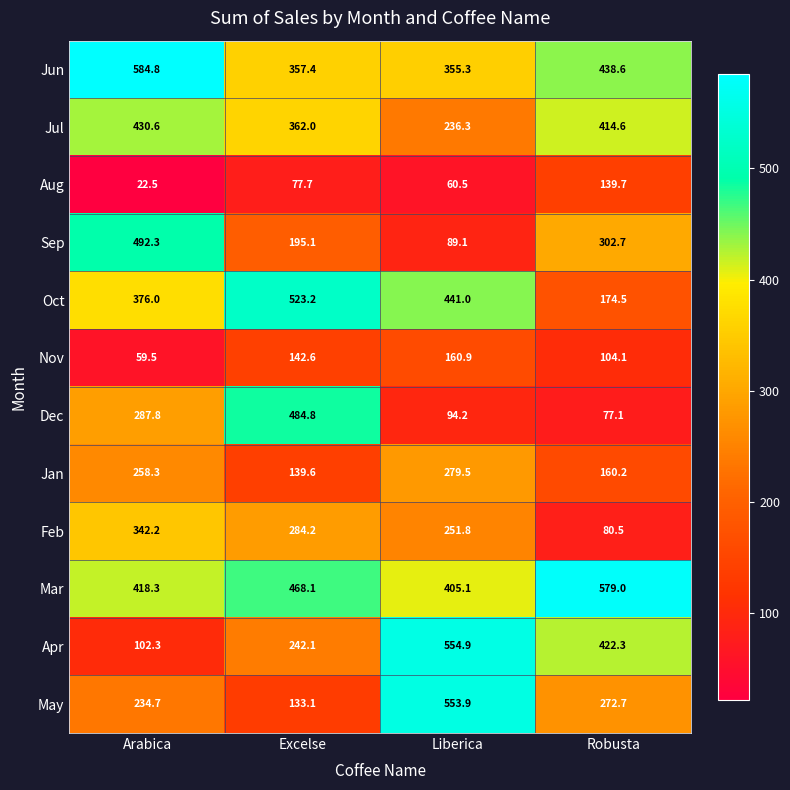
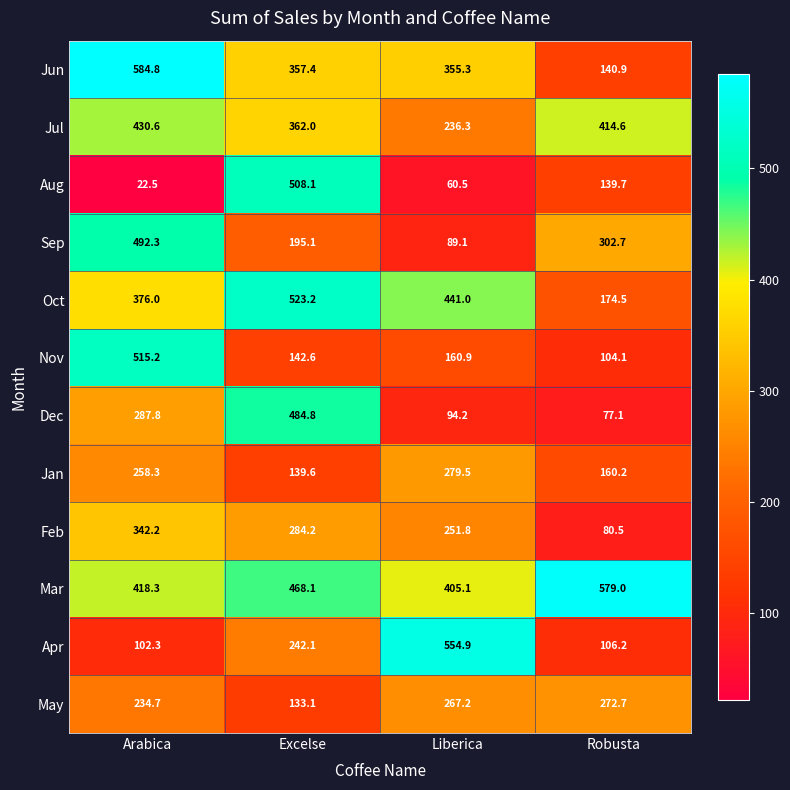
Jun, Robusta: 438.6 -> 140.9
Aug, Excelse: 77.7 -> 508.1
Nov, Arabica: 59.5 -> 515.2
Apr, Robusta: 422.3 -> 106.2
May, Liberica: 553.9 -> 267.2
